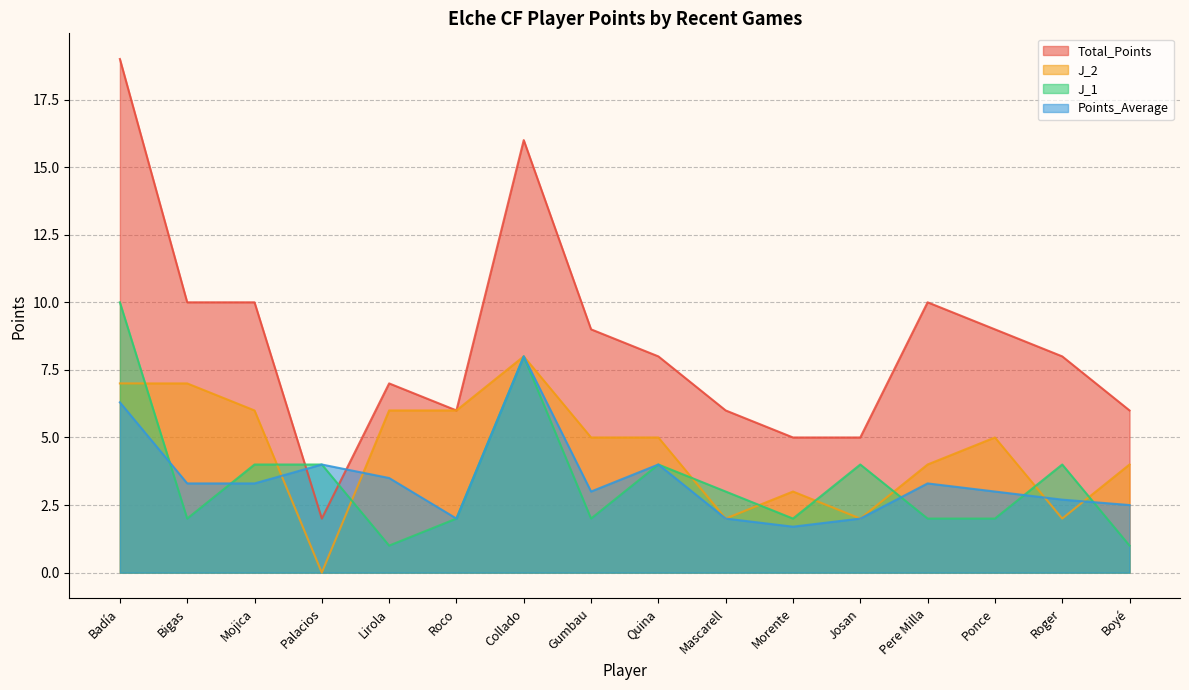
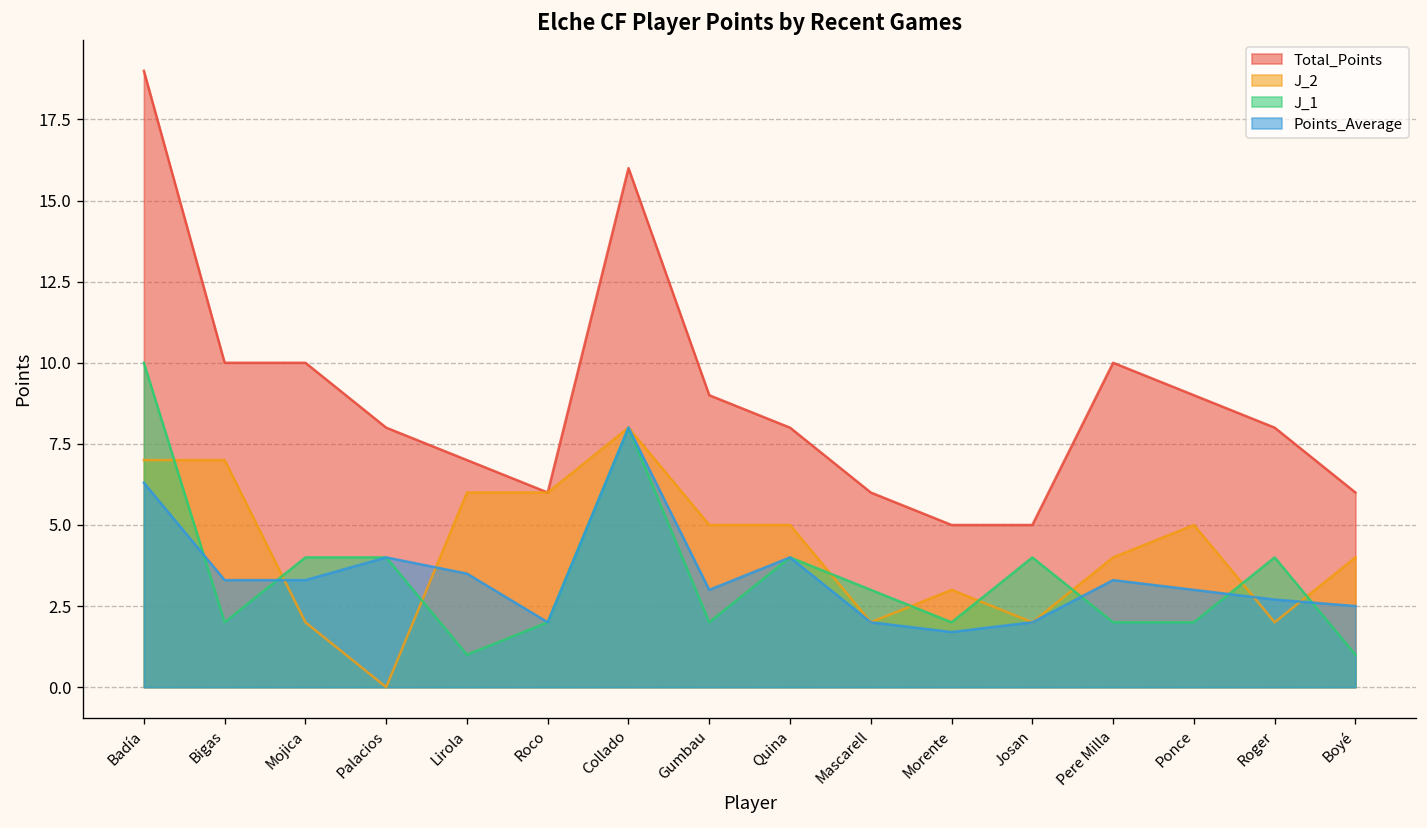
J_2, Mojica: 6 -> 2
Total_Points, Palacios: 2 -> 8
